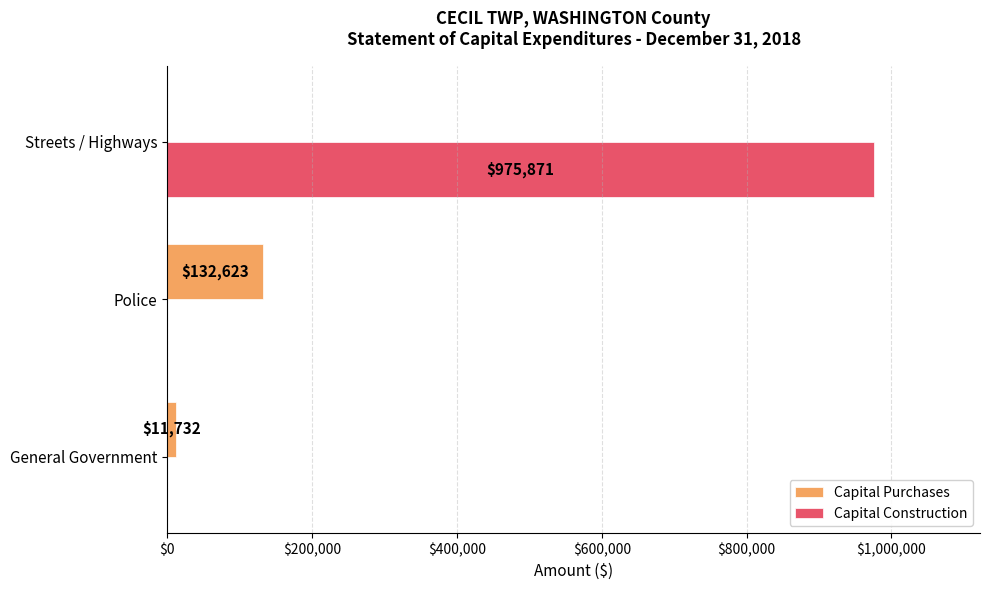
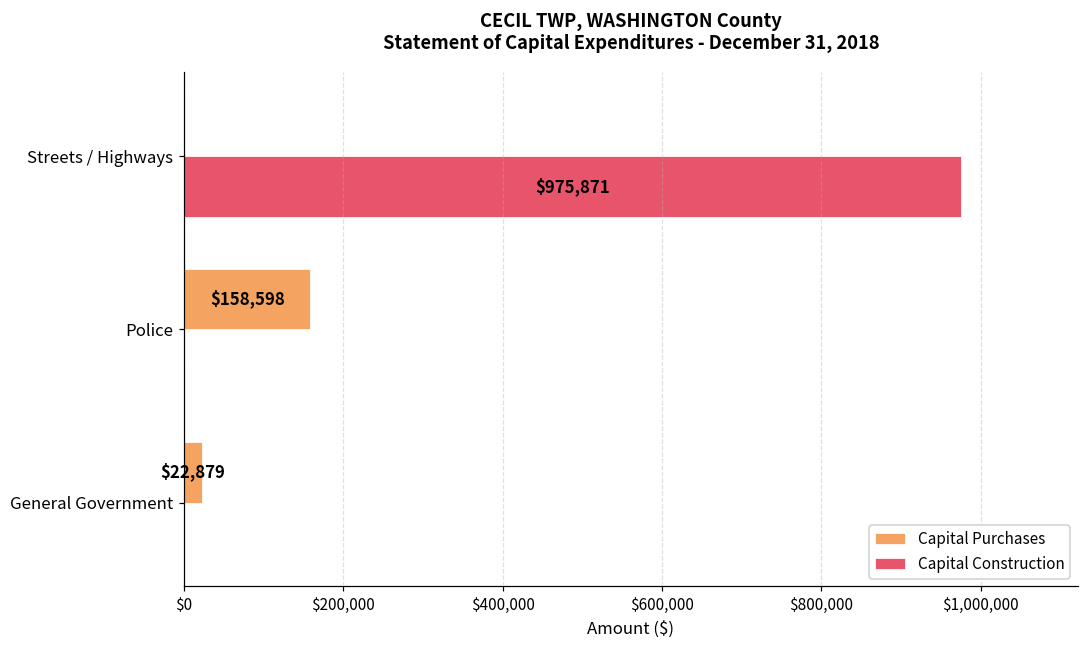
Capital Purchases, Police: $132,623 -> $158,598
Capital Purchases, General Government: $11,732 -> $22,879
